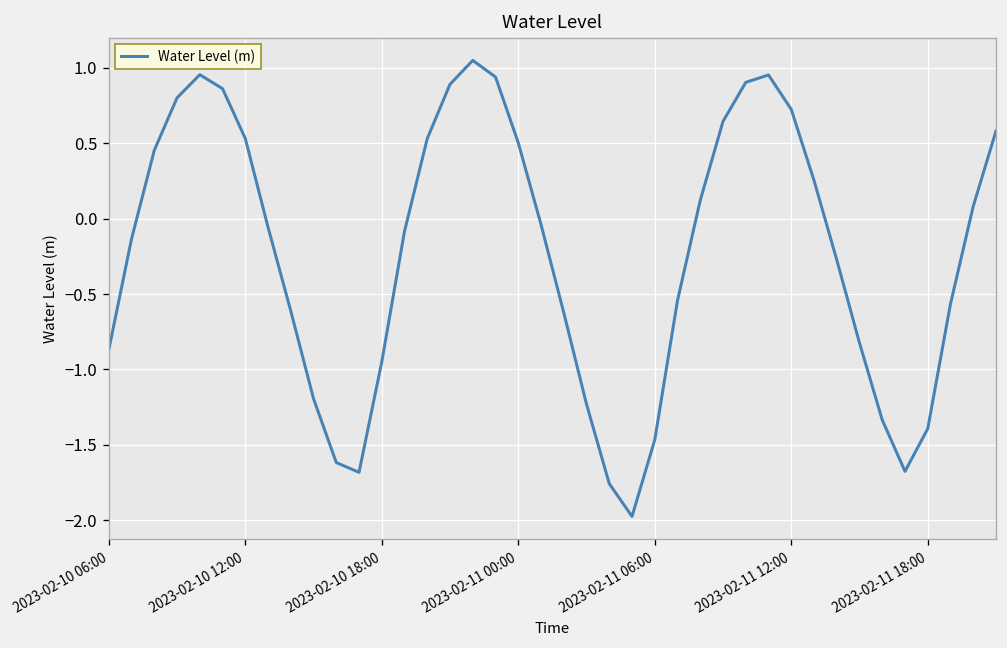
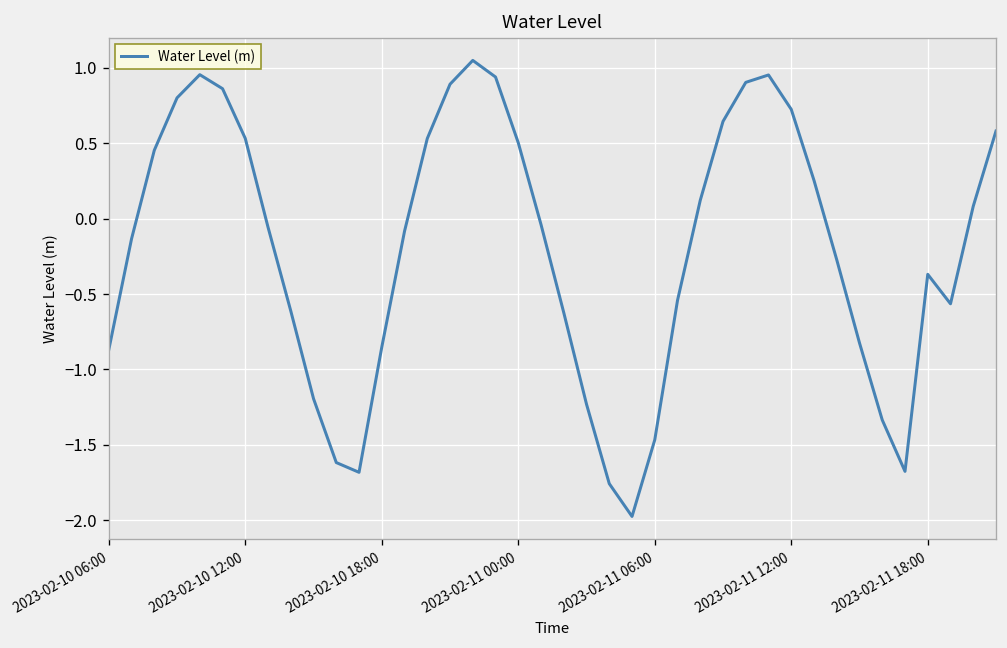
2023-02-10 18:00: -0.95 -> -0.85
2023-02-11 18:00: -1.39 -> -0.37
